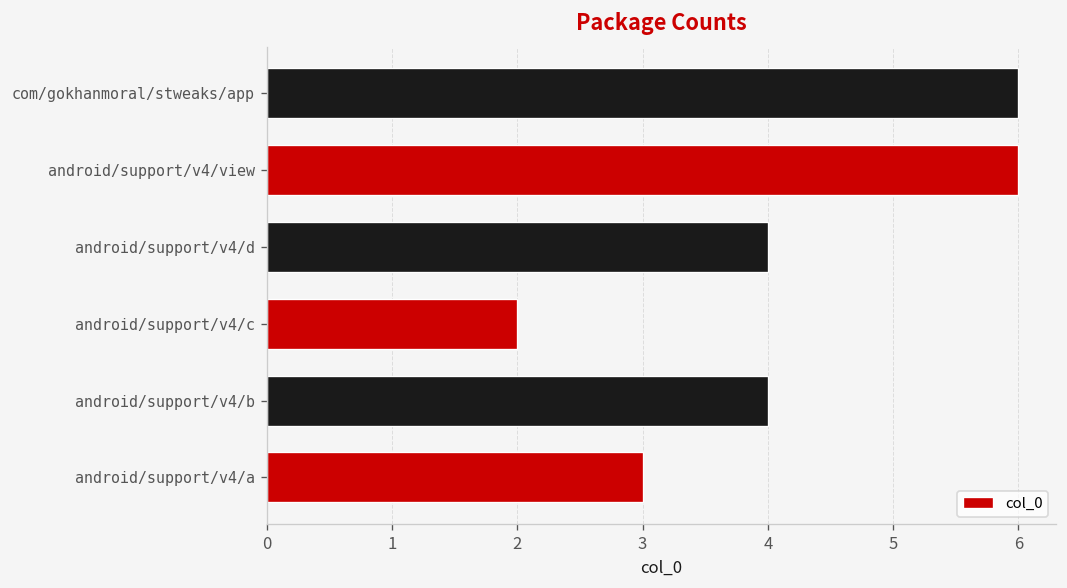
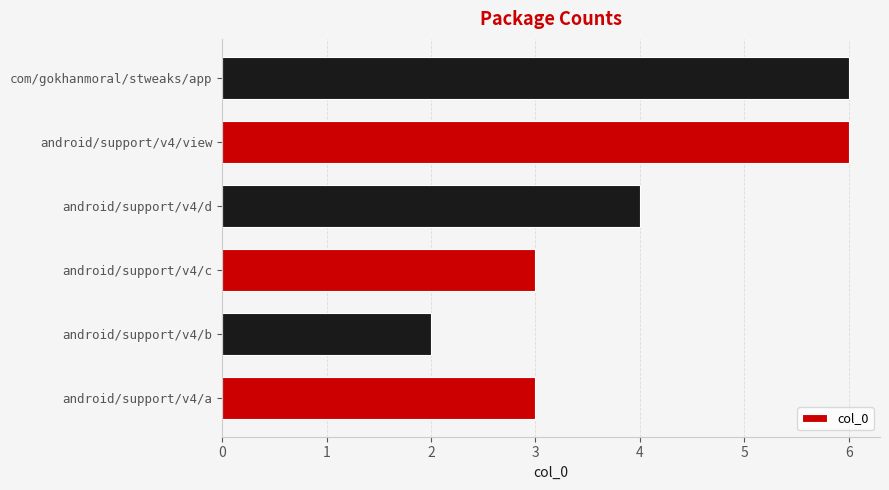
android/support/v4/c: 2 -> 3
android/support/v4/b: 4 -> 2
